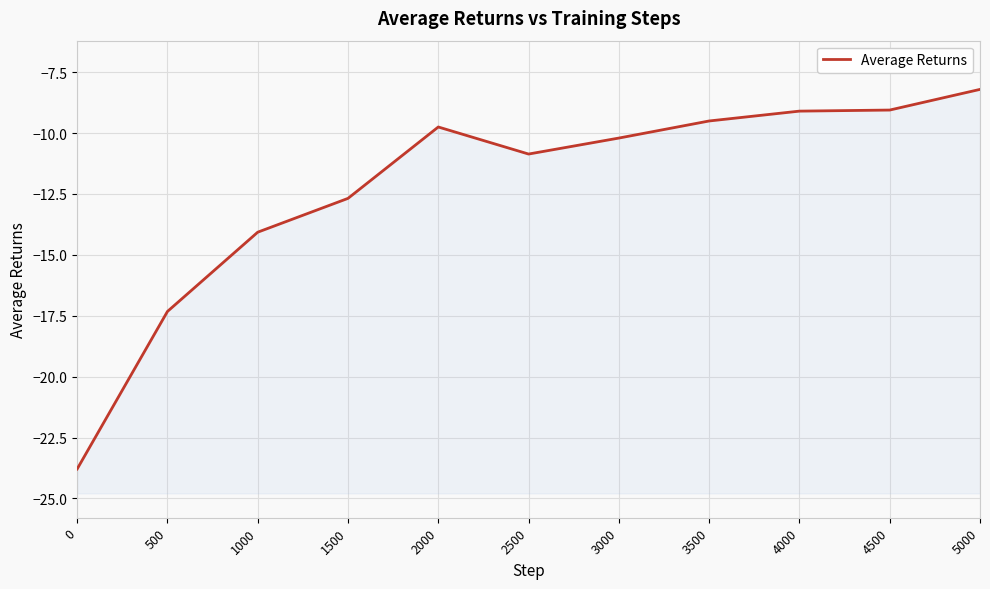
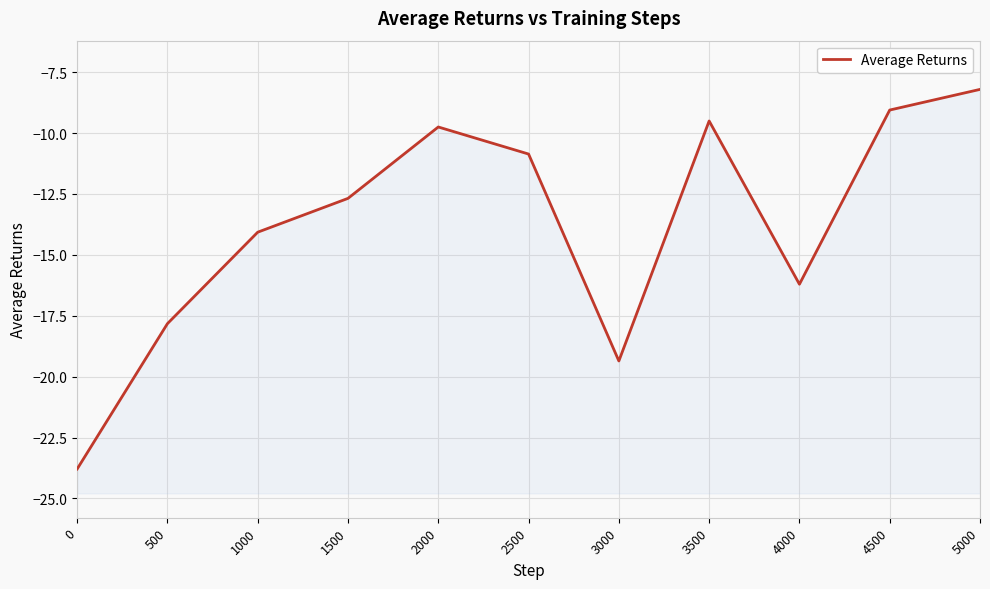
500: -17.3 -> -17.8
3000: -10.2 -> -19.4
4000: -9.1 -> -16.2
